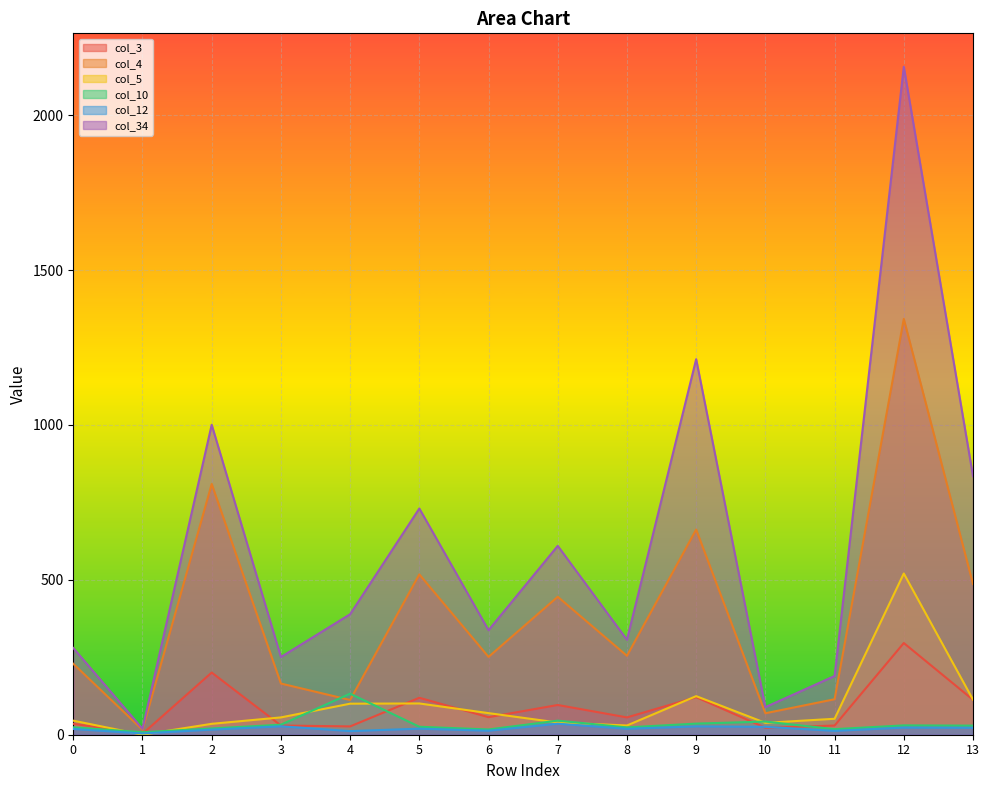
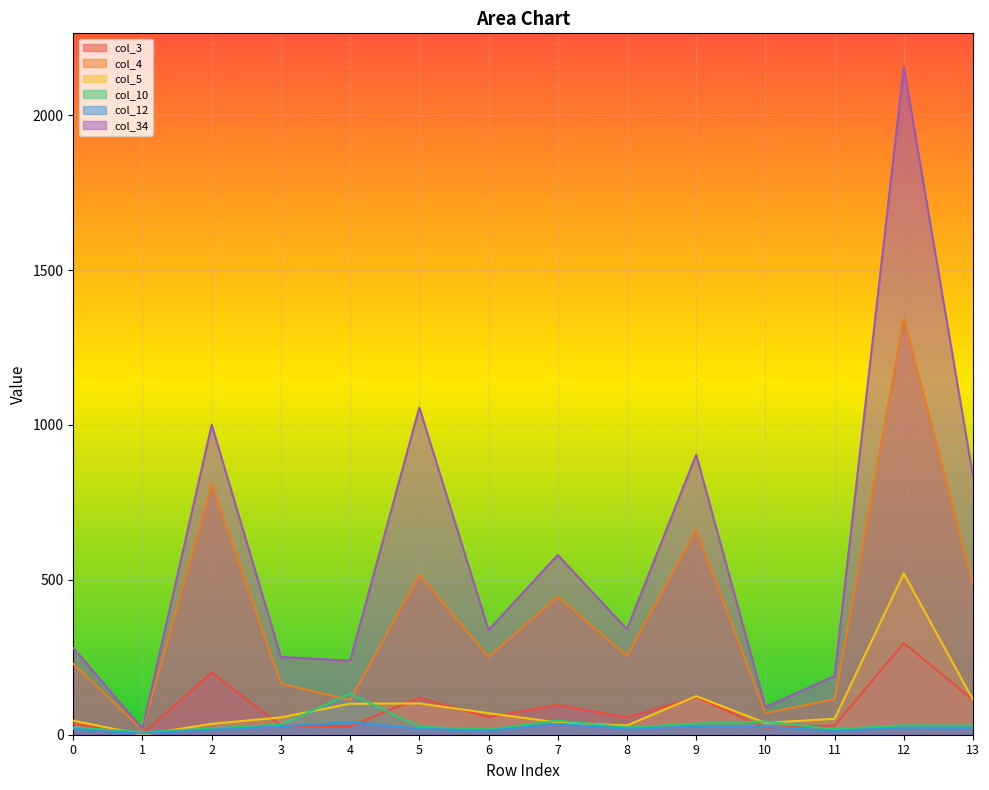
col_12, 4: 10 -> 40
col_34, 4: 390 -> 240
col_34, 5: 730 -> 1060
col_34, 7: 610 -> 580
col_34, 8: 310 -> 340
col_34, 9: 1210 -> 900
